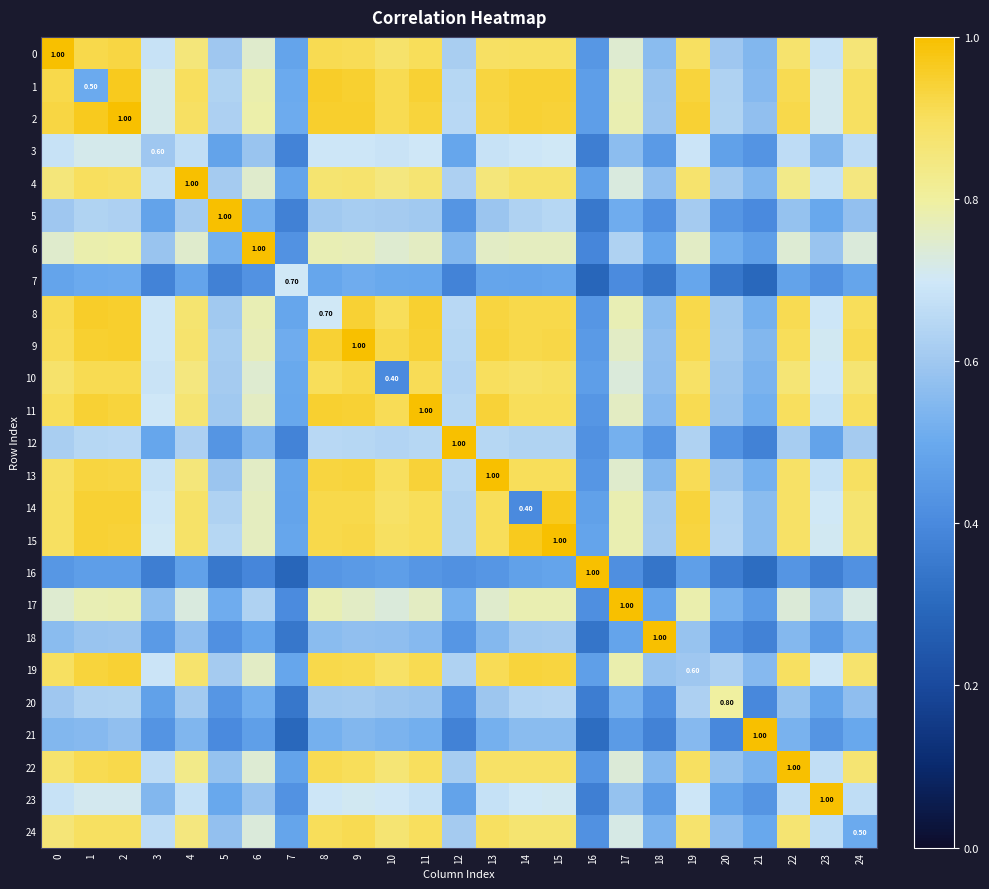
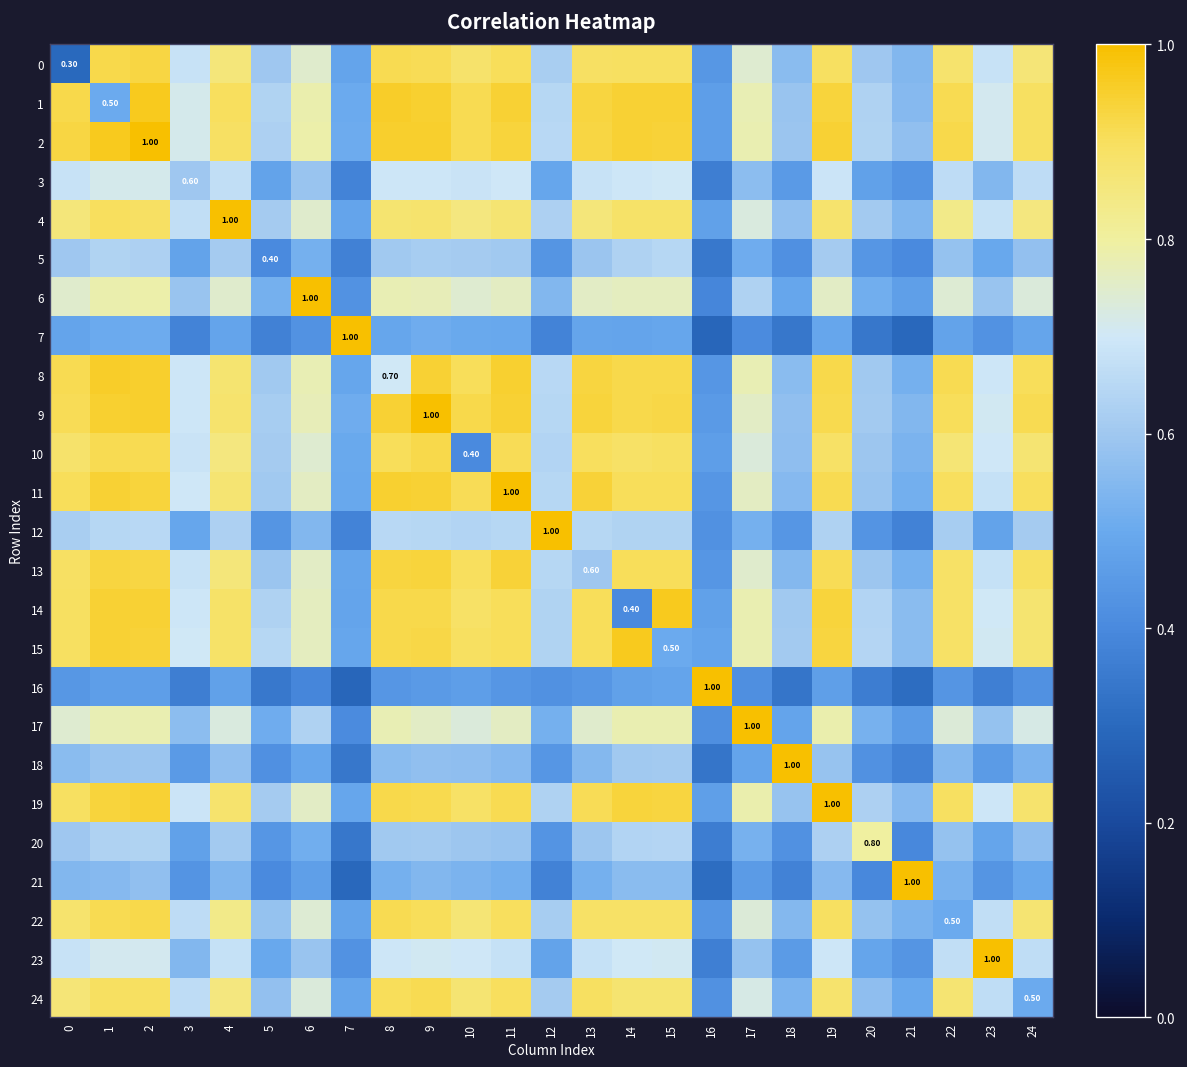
0, 0: 1.00 -> 0.30
5, 5: 1.00 -> 0.40
7, 7: 0.70 -> 1.00
13, 13: 1.00 -> 0.60
15, 15: 1.00 -> 0.50
19, 19: 0.60 -> 1.00
22, 22: 1.00 -> 0.50
